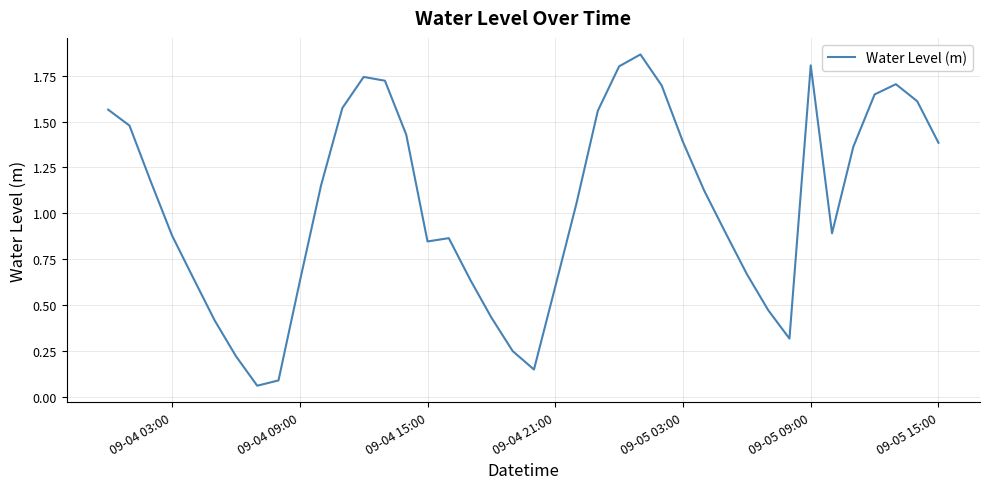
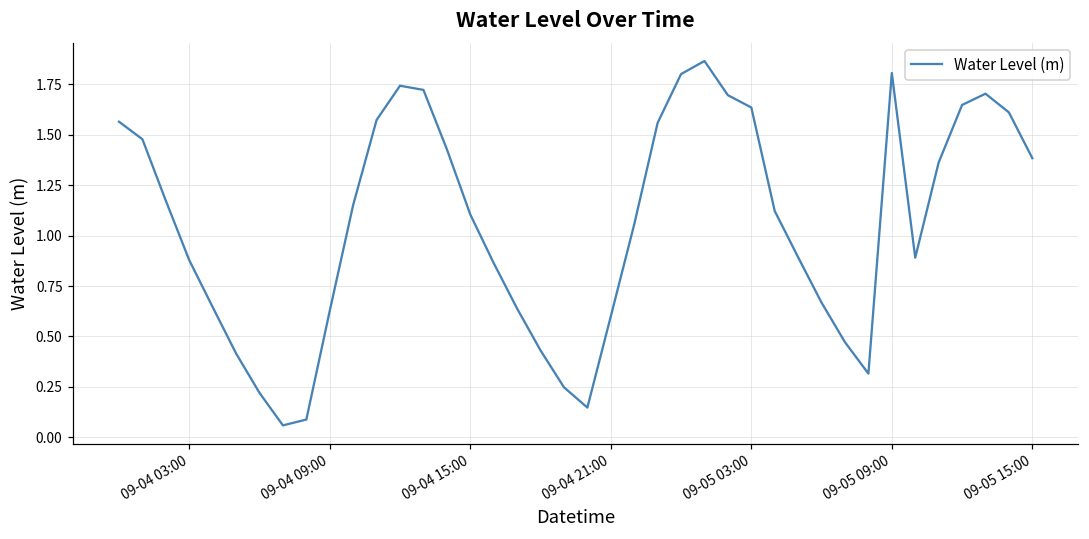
09-04 15:00: 0.85 -> 1.11
09-05 03:00: 1.39 -> 1.64
